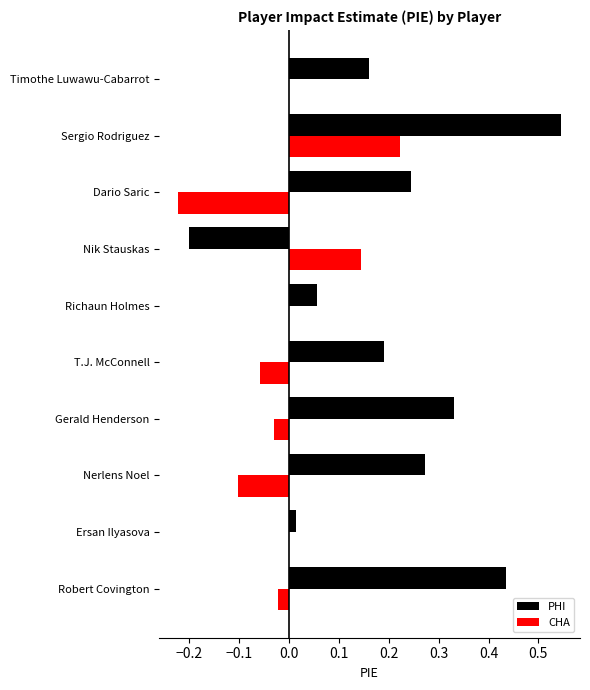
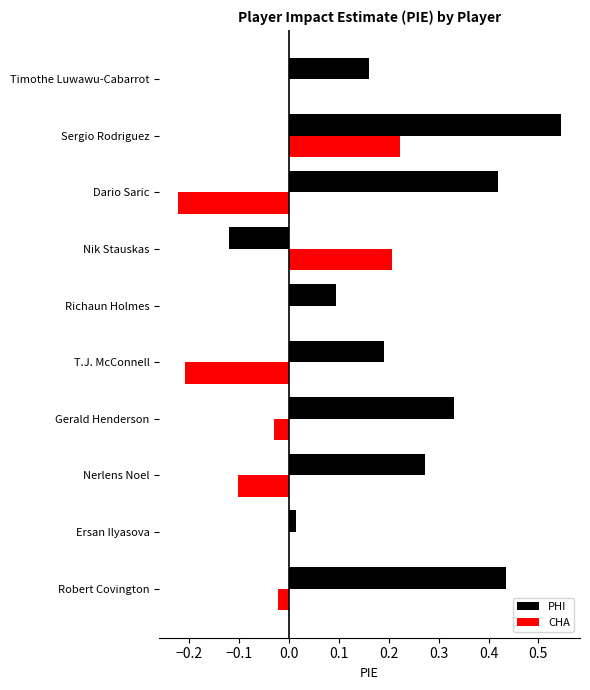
PHI, Dario Saric: 0.24 -> 0.42
PHI, Nik Stauskas: -0.20 -> -0.12
CHA, Nik Stauskas: 0.15 -> 0.21
PHI, Richaun Holmes: 0.06 -> 0.10
CHA, T.J. McConnell: -0.06 -> -0.21
